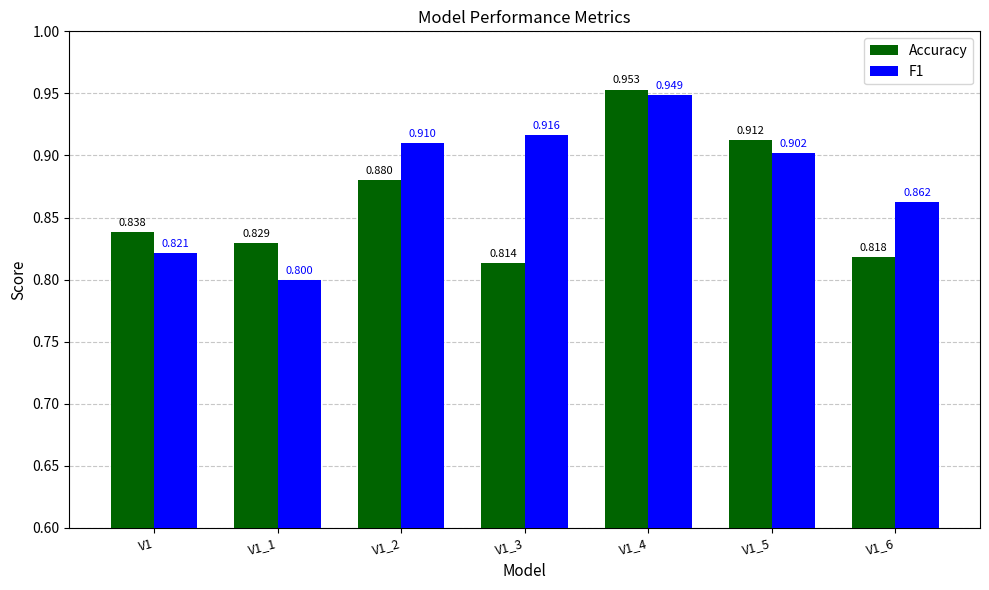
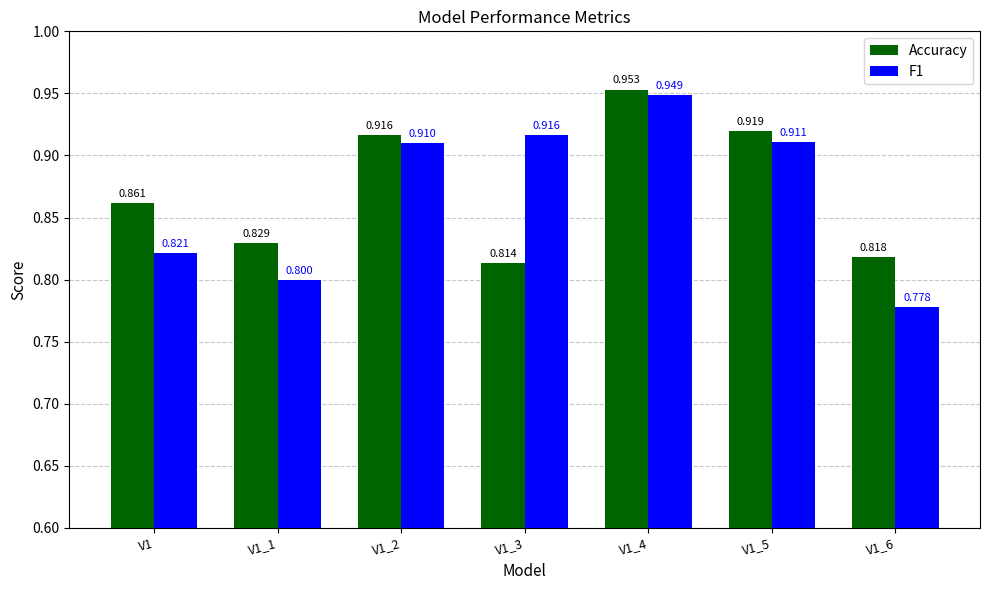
Accuracy, V1: 0.838 -> 0.861
Accuracy, V1_2: 0.880 -> 0.916
Accuracy, V1_5: 0.912 -> 0.919
F1, V1_5: 0.902 -> 0.911
F1, V1_6: 0.862 -> 0.778
